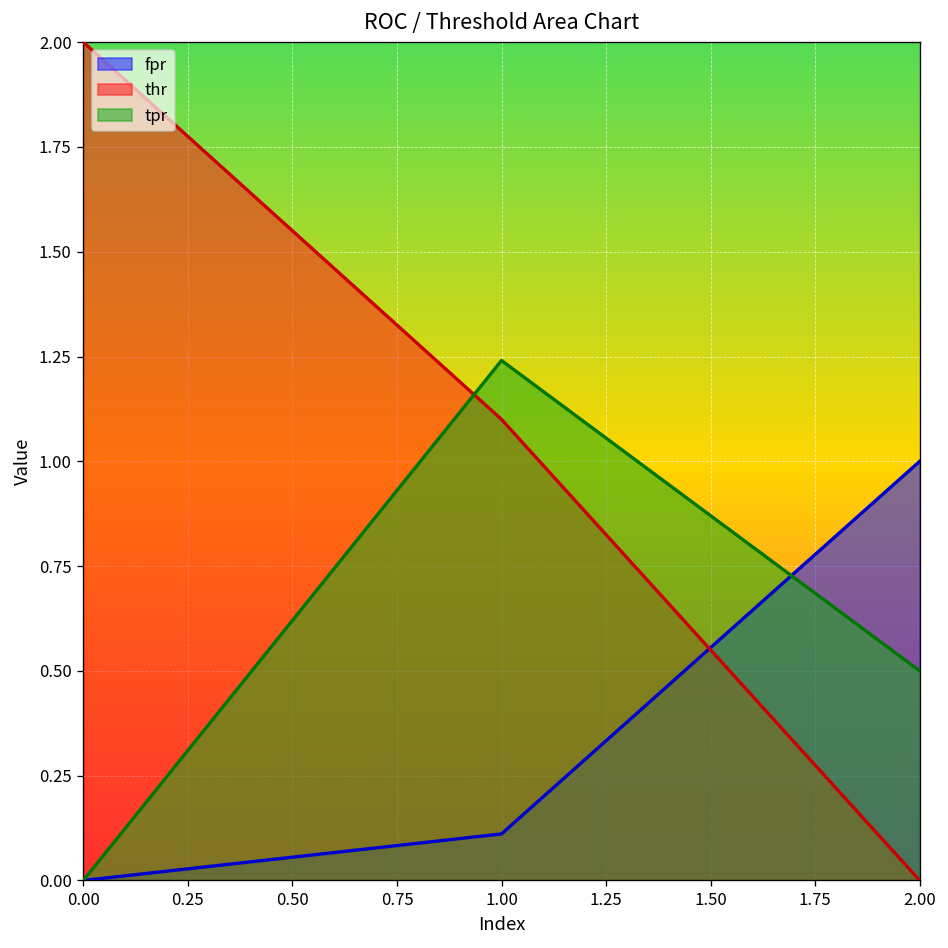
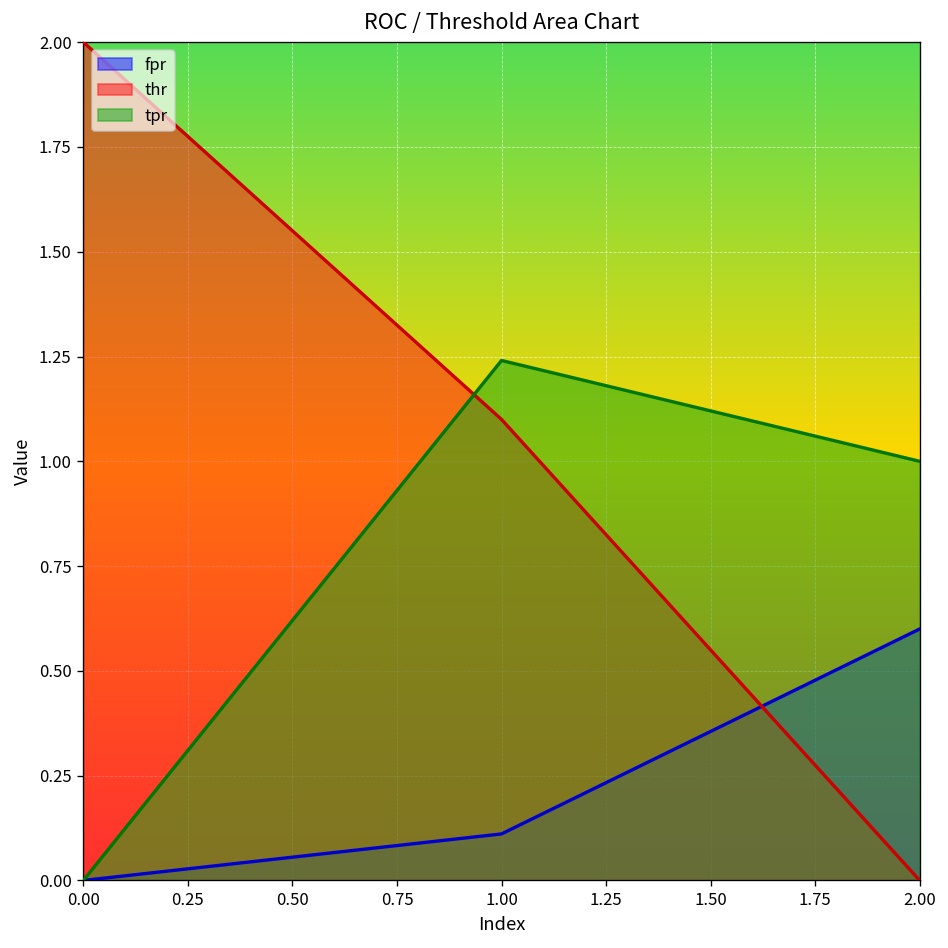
fpr, 2.00: 1.0 -> 0.6
tpr, 2.00: 0.5 -> 1.0
